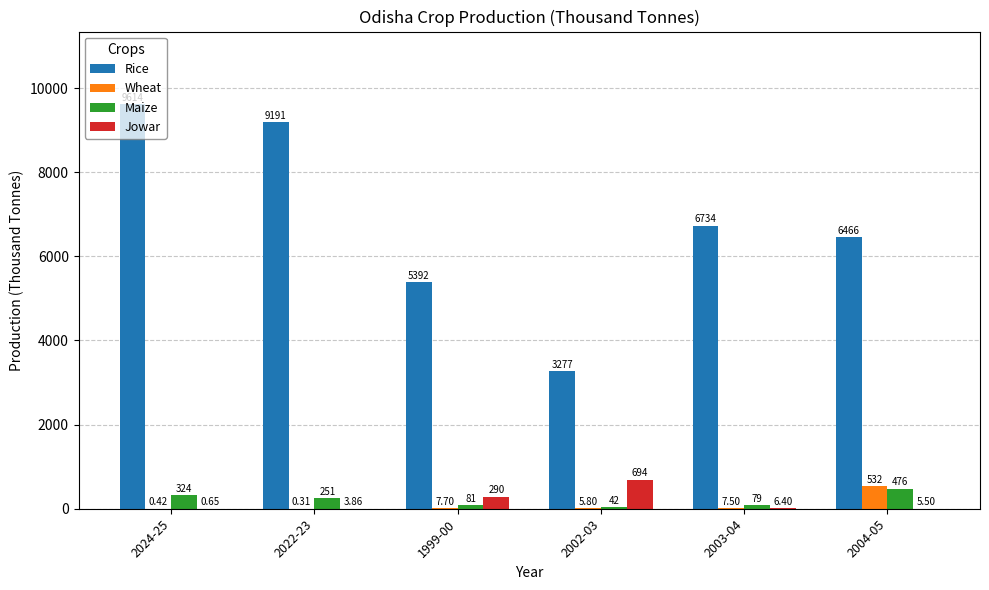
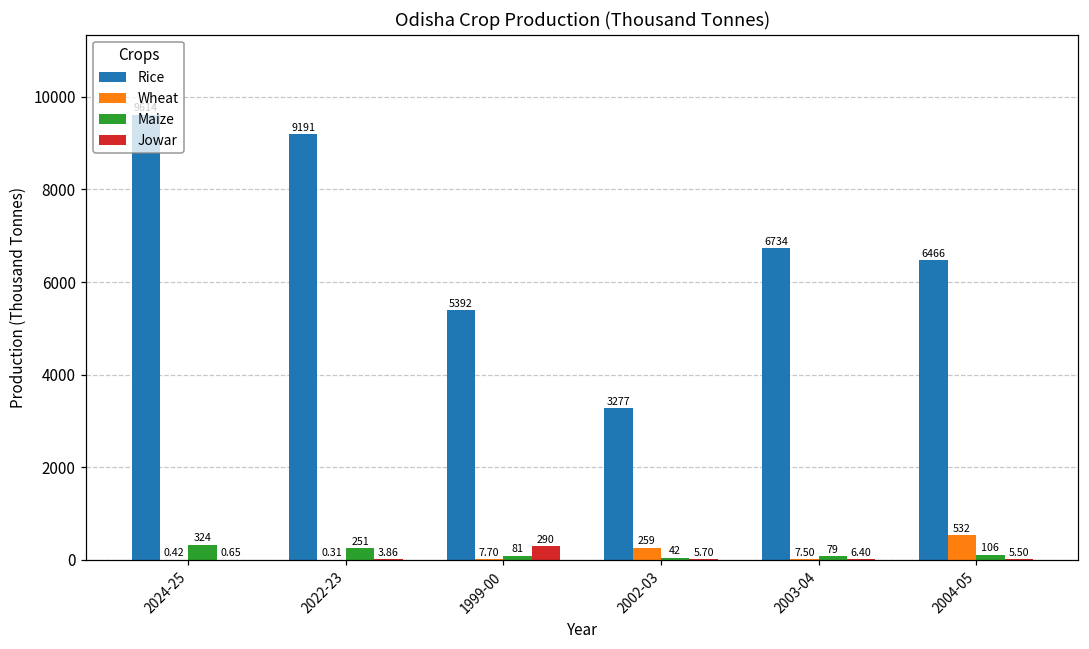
Wheat, 2002-03: 5.80 -> 259
Jowar, 2002-03: 694 -> 5.70
Maize, 2004-05: 476 -> 106
